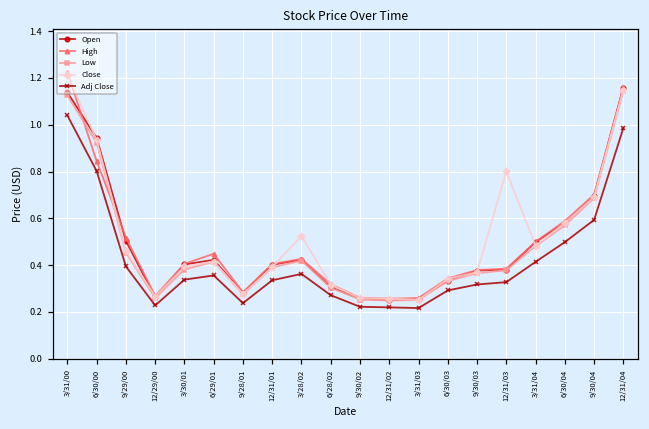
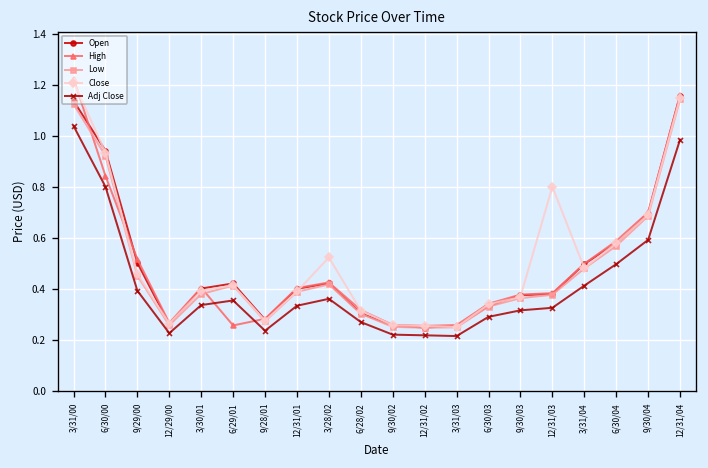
High, 6/29/01: 0.45 -> 0.26
